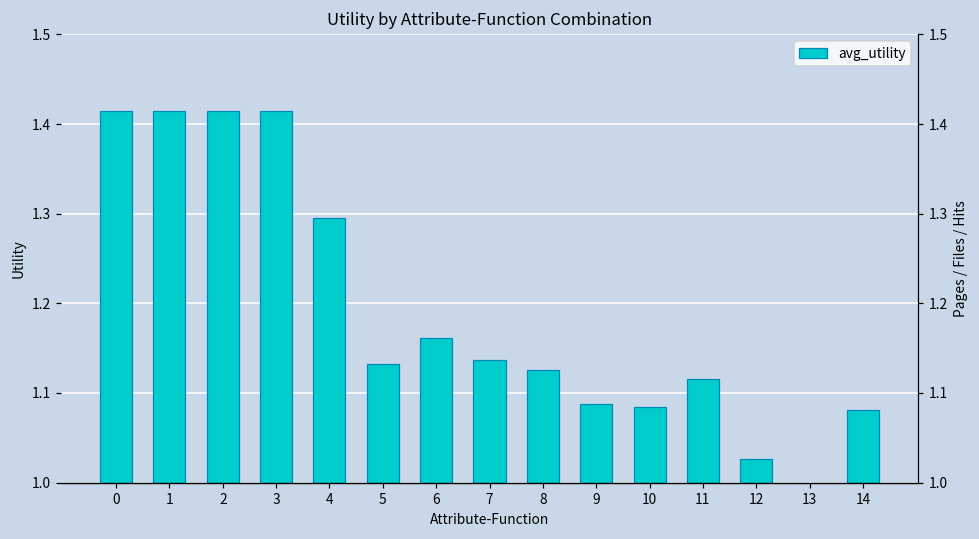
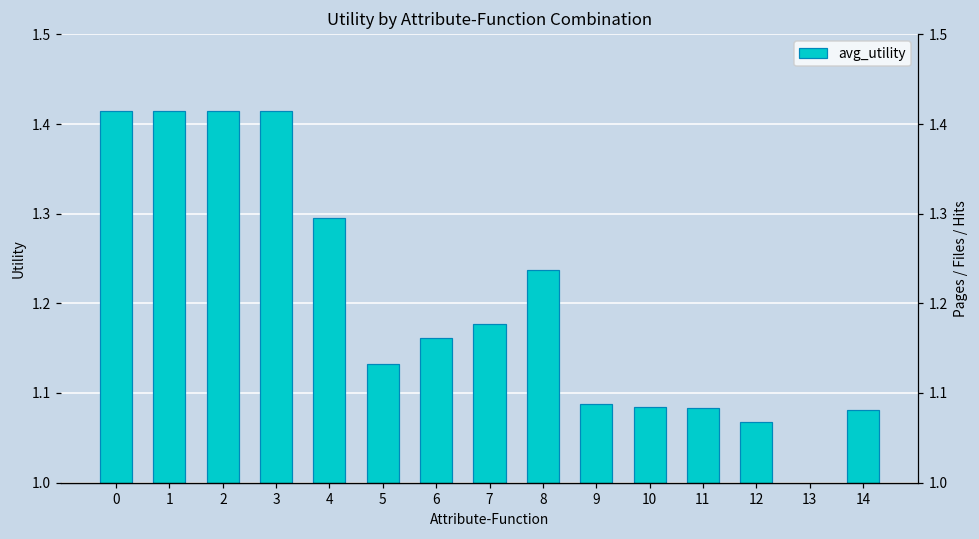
7: 1.14 -> 1.18
8: 1.13 -> 1.24
11: 1.12 -> 1.08
12: 1.03 -> 1.07
